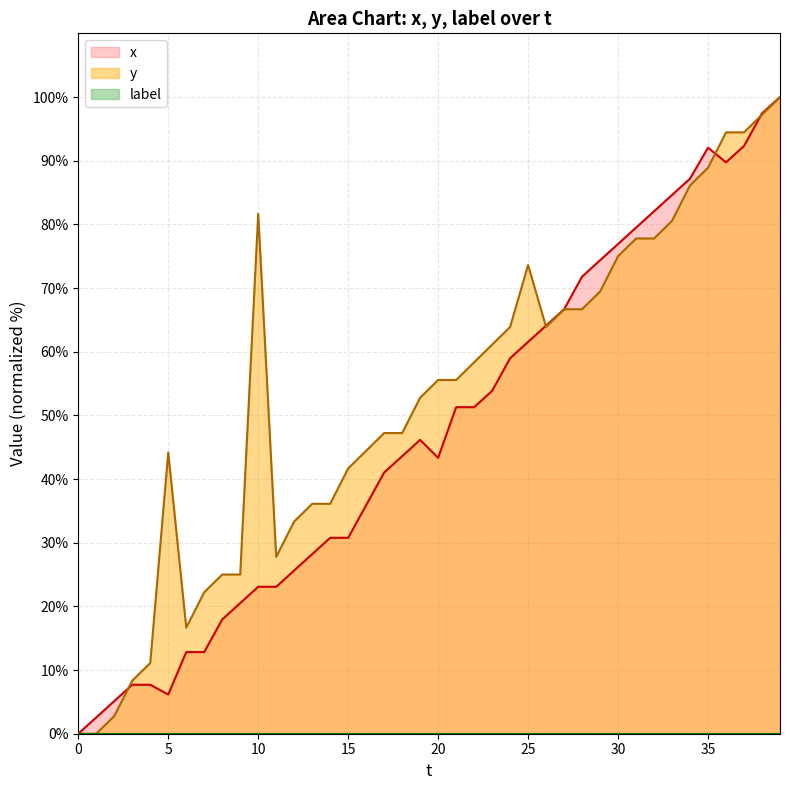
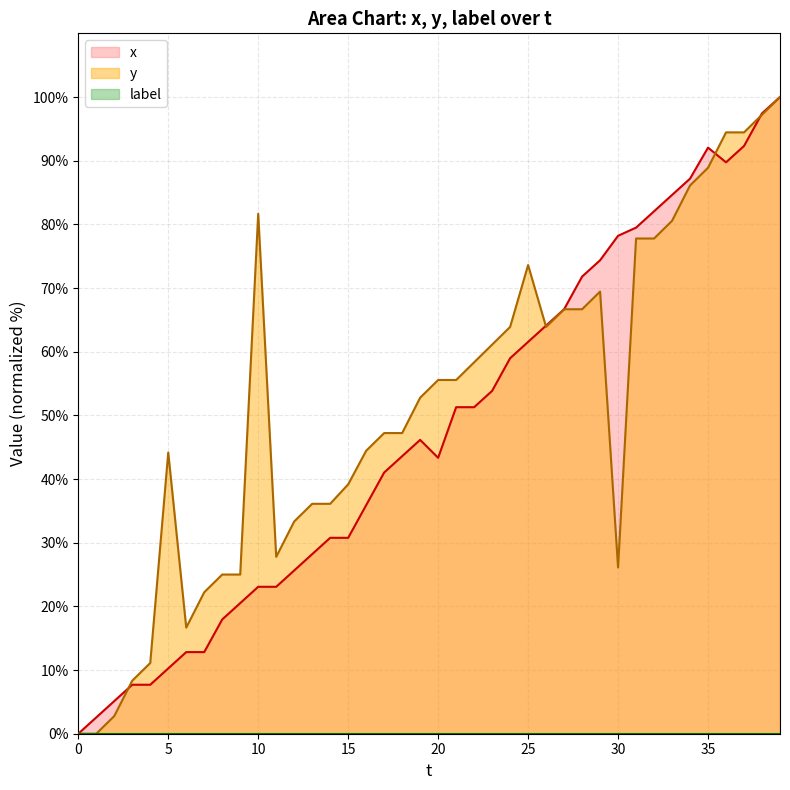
x, 5: 6% -> 10%
y, 15: 42% -> 39%
x, 30: 77% -> 78%
y, 30: 75% -> 26%
